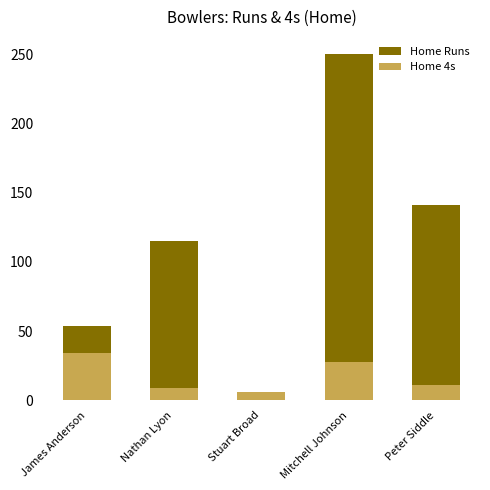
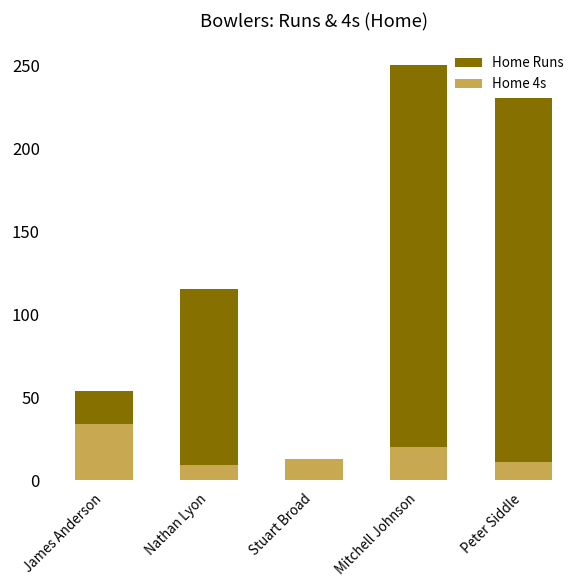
Home 4s, Stuart Broad: 6 -> 13
Home 4s, Mitchell Johnson: 28 -> 20
Home Runs, Peter Siddle: 141 -> 230
